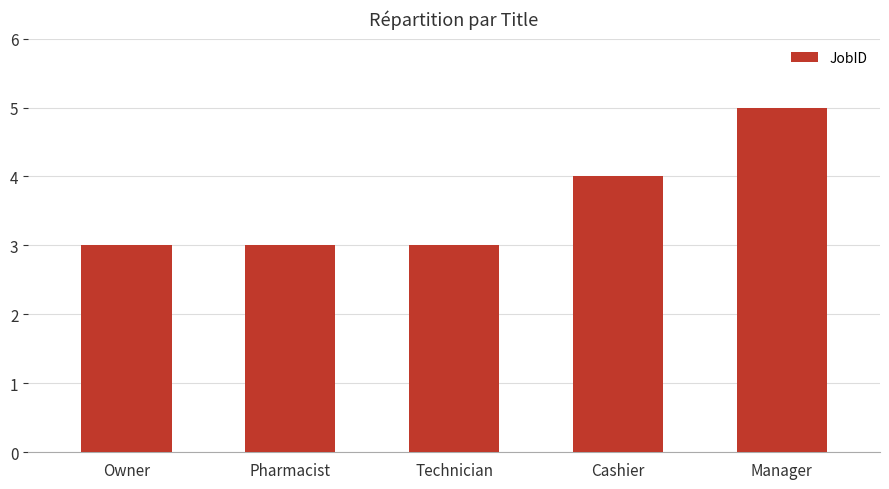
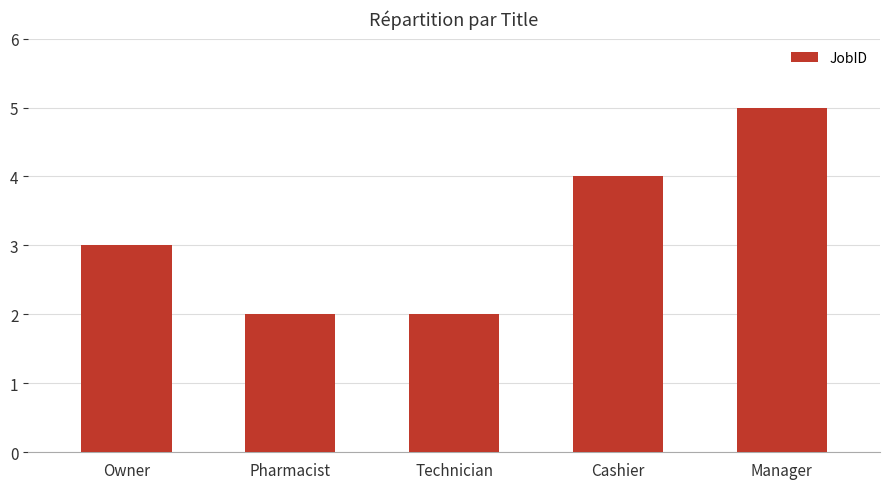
Pharmacist: 3 -> 2
Technician: 3 -> 2
